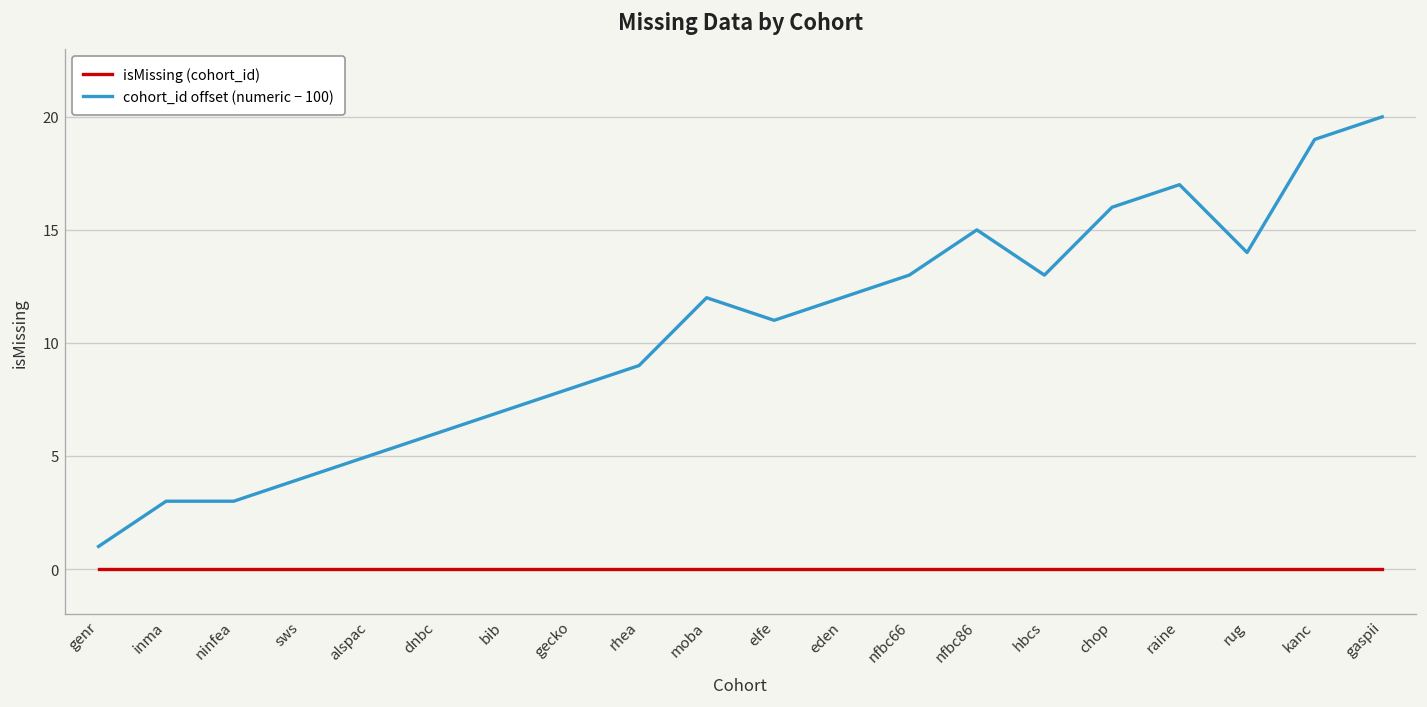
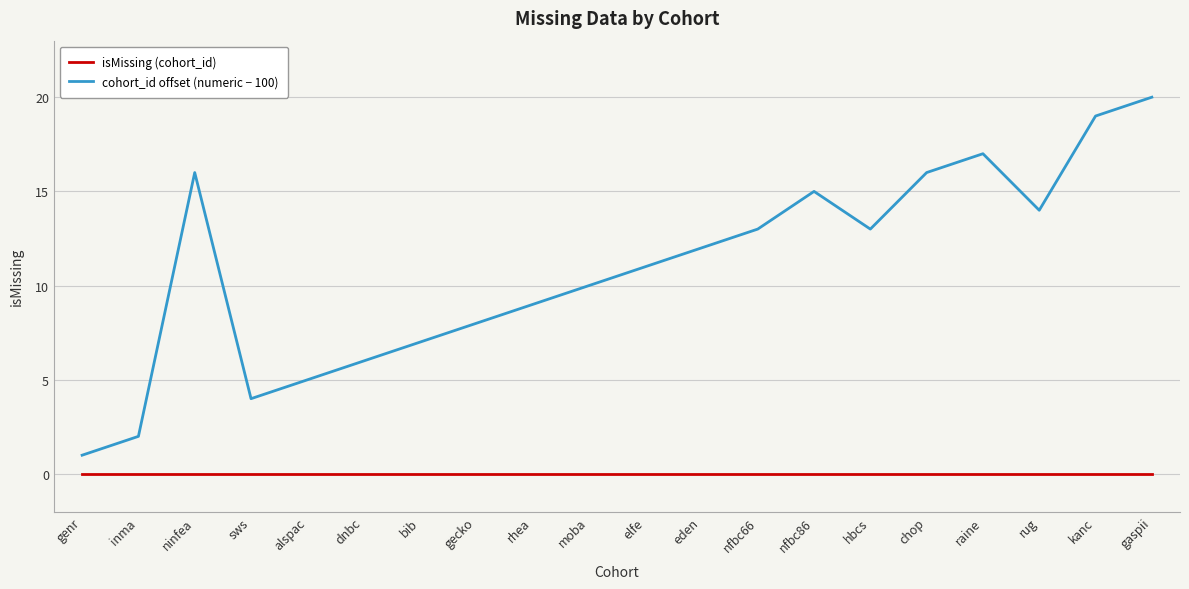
cohort_id offset (numeric − 100), inma: 3.0 -> 2.0
cohort_id offset (numeric − 100), ninfea: 3.0 -> 16.0
cohort_id offset (numeric − 100), moba: 12.0 -> 10.0
